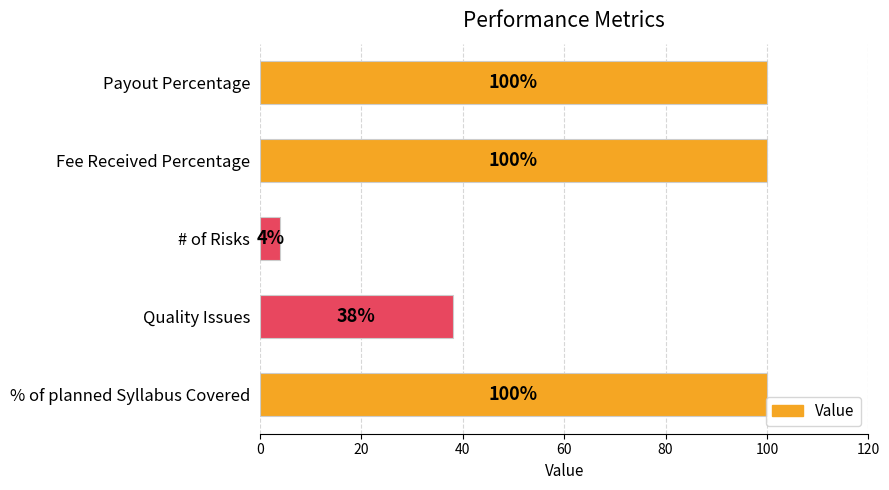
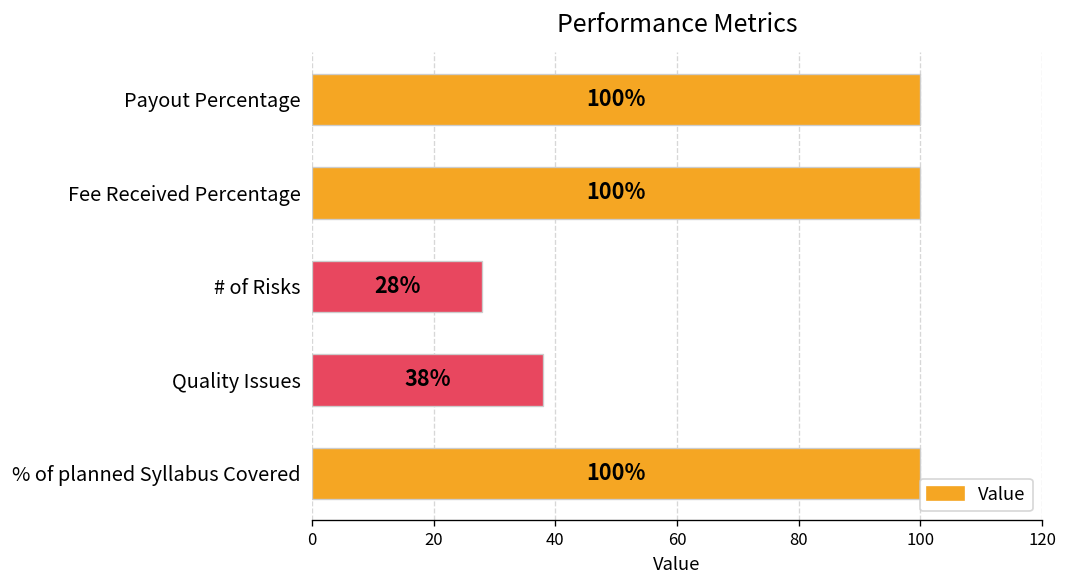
# of Risks: 4% -> 28%
